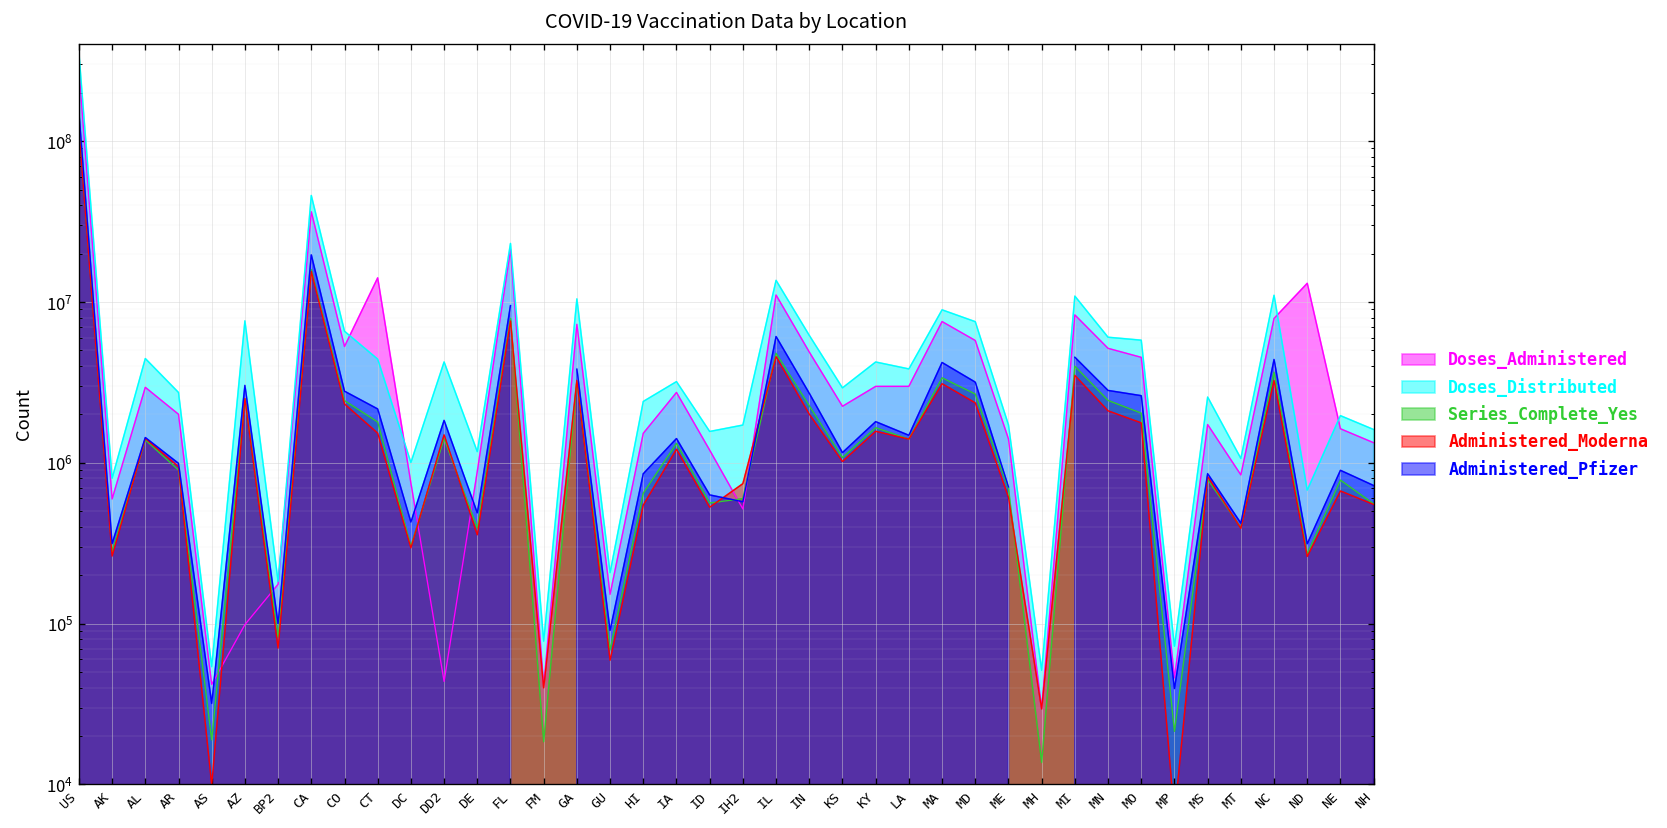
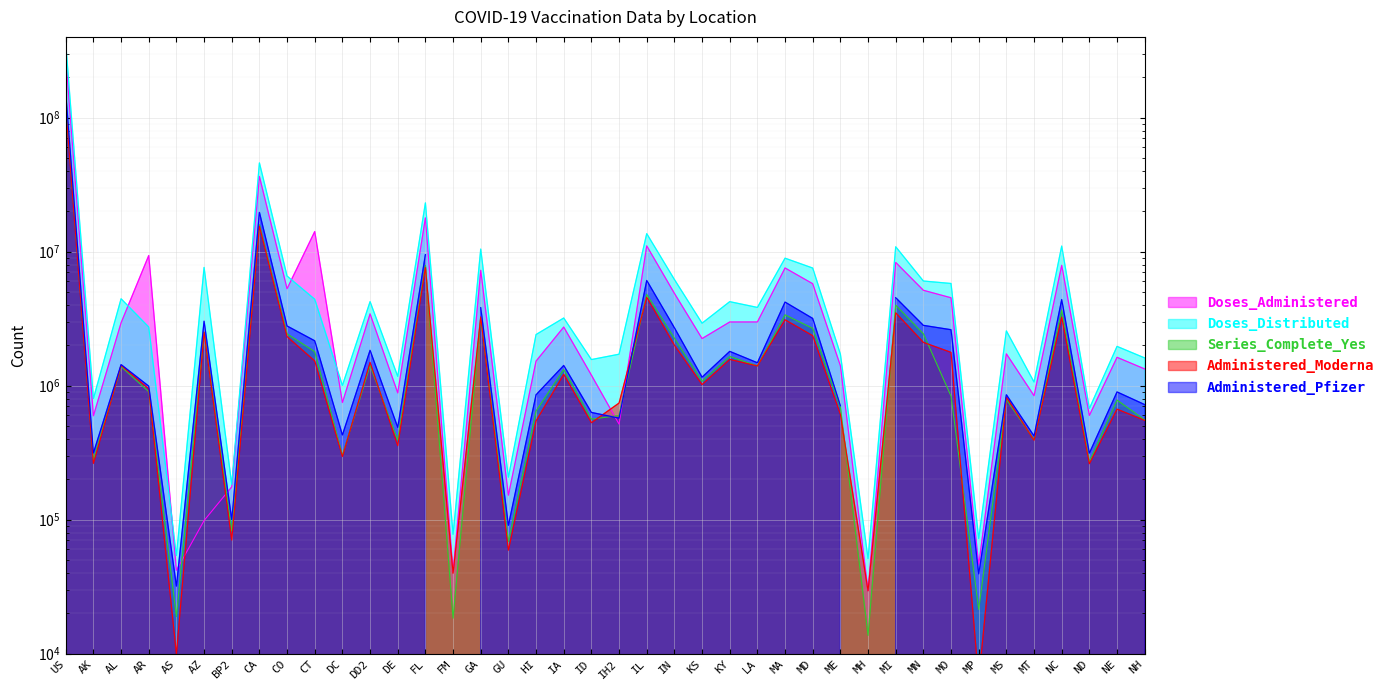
Doses_Administered, AR: 2000000 -> 9000000
Doses_Administered, DD2: 44000 -> 3400000
Doses_Administered, FL: 21000000 -> 18000000
Series_Complete_Yes, MO: 2000000 -> 800000
Doses_Administered, ND: 13000000 -> 600000
